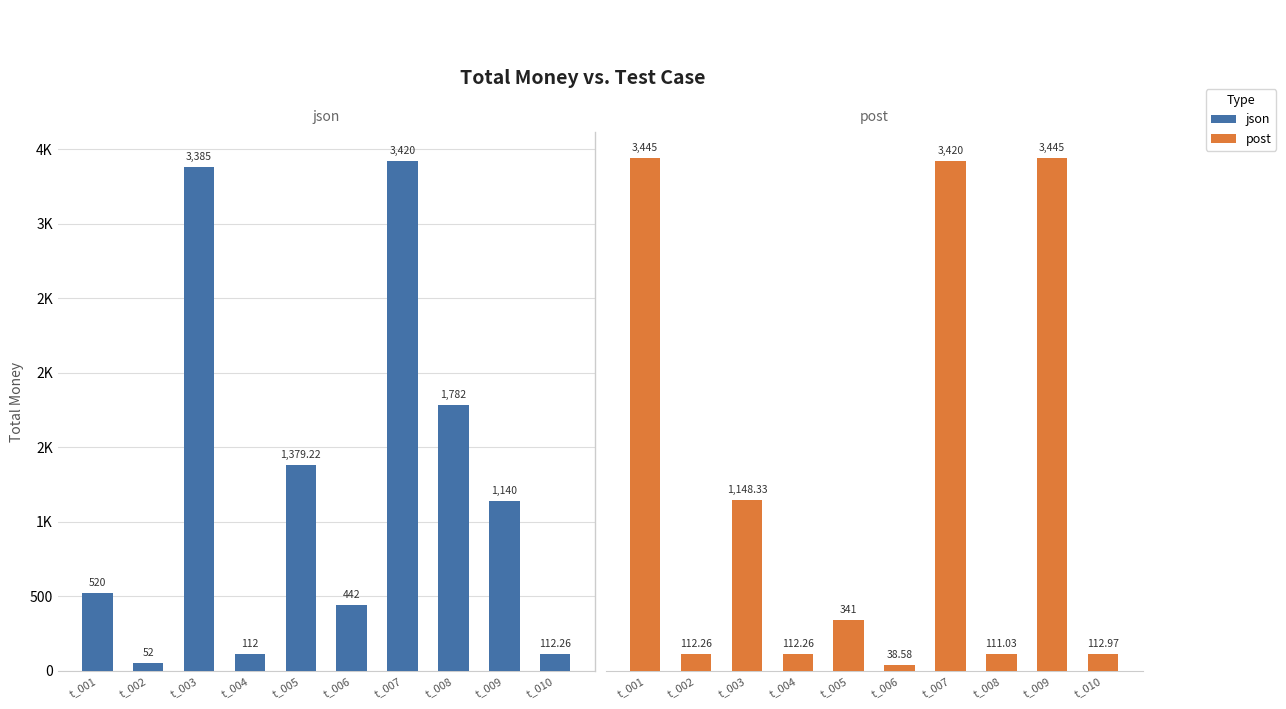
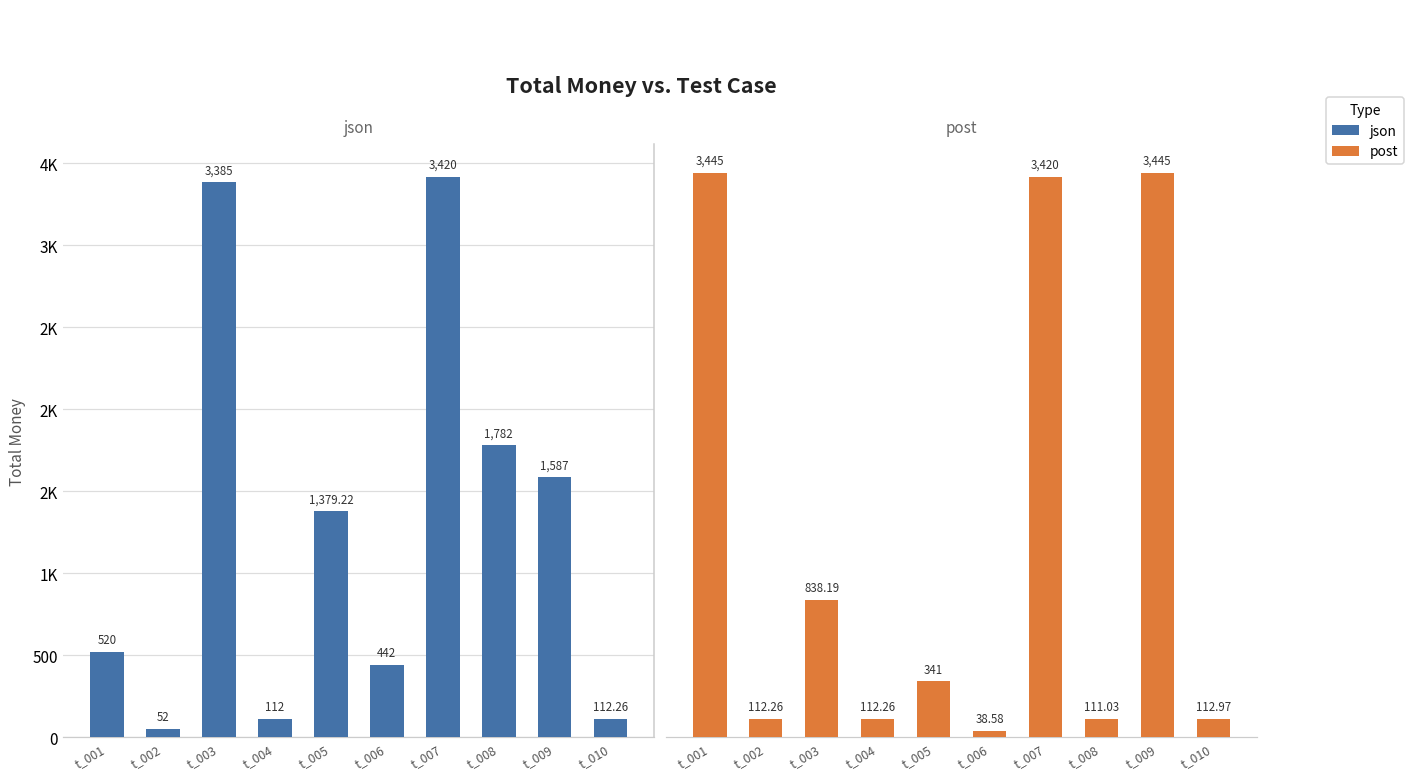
json, t_009: 1,140 -> 1,587
post, t_003: 1,148.33 -> 838.19
